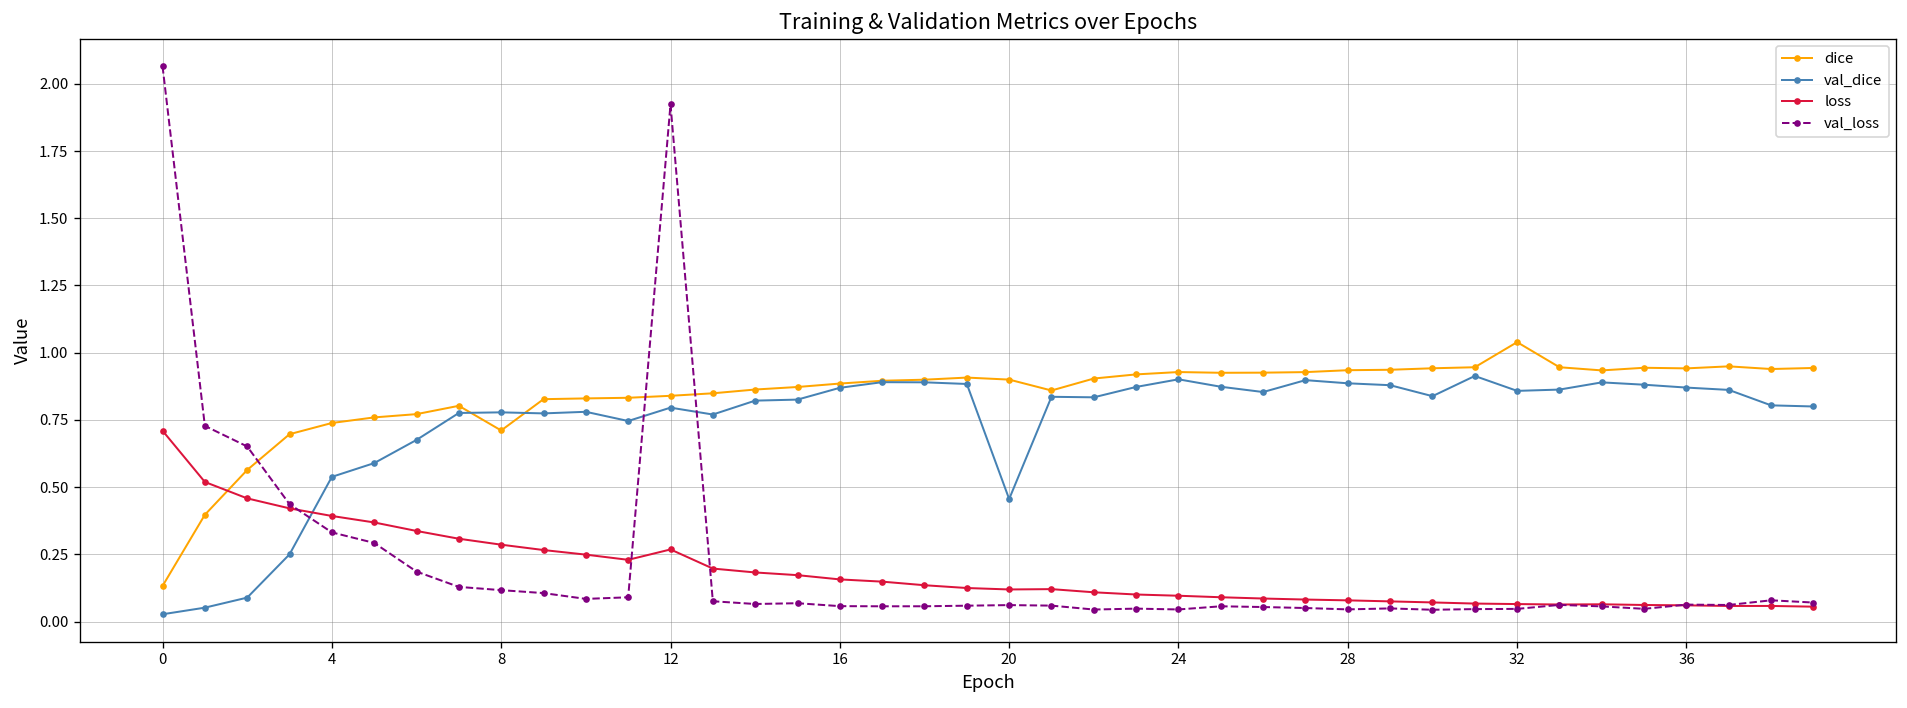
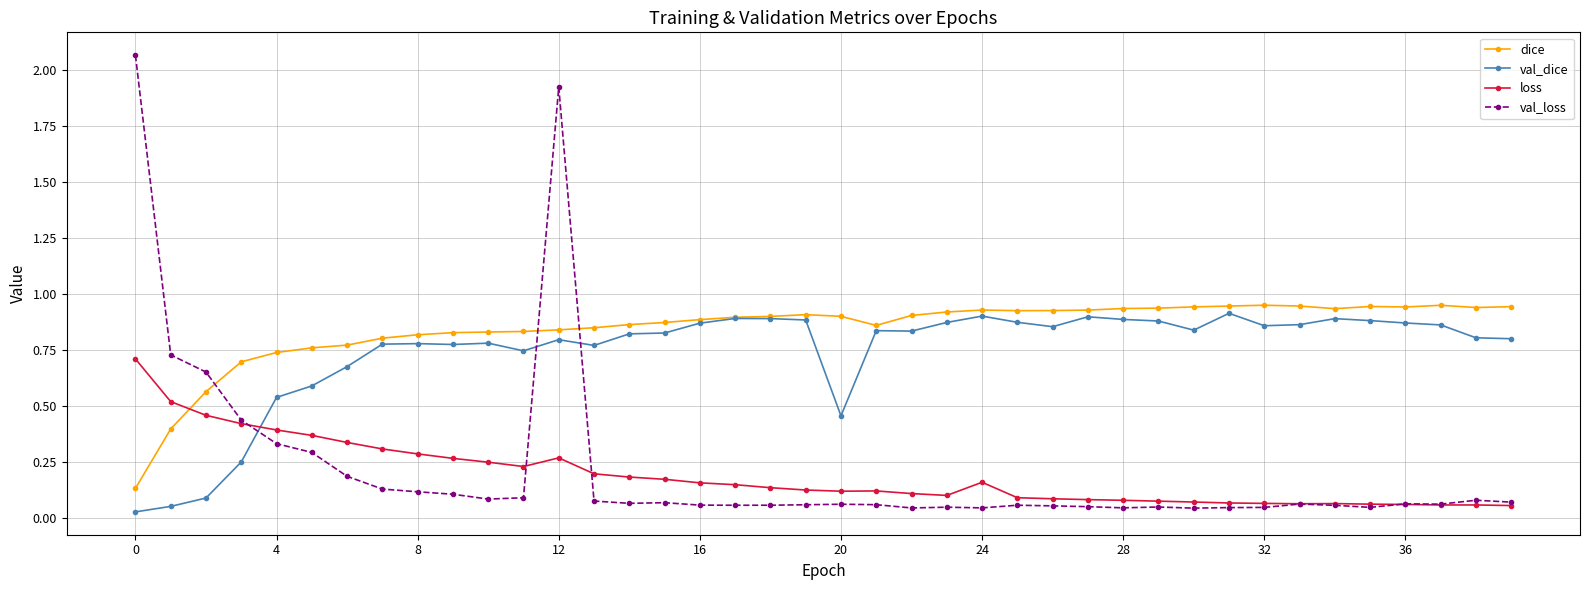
dice, 8: 0.71 -> 0.82
loss, 24: 0.10 -> 0.16
dice, 32: 1.04 -> 0.95
